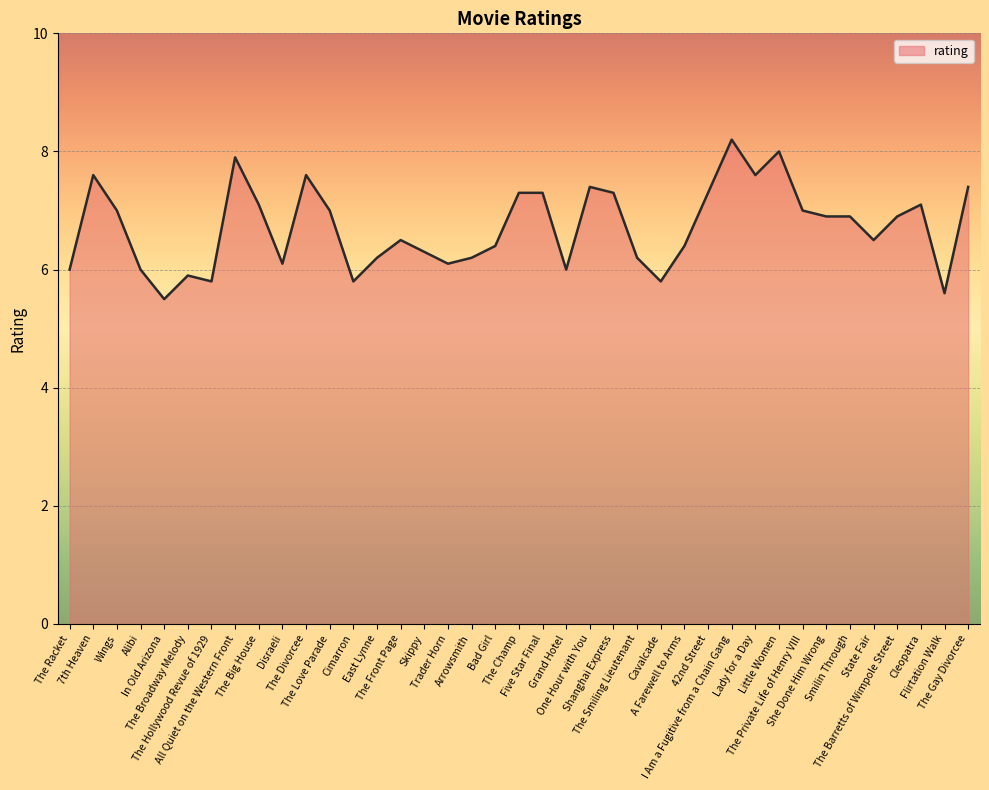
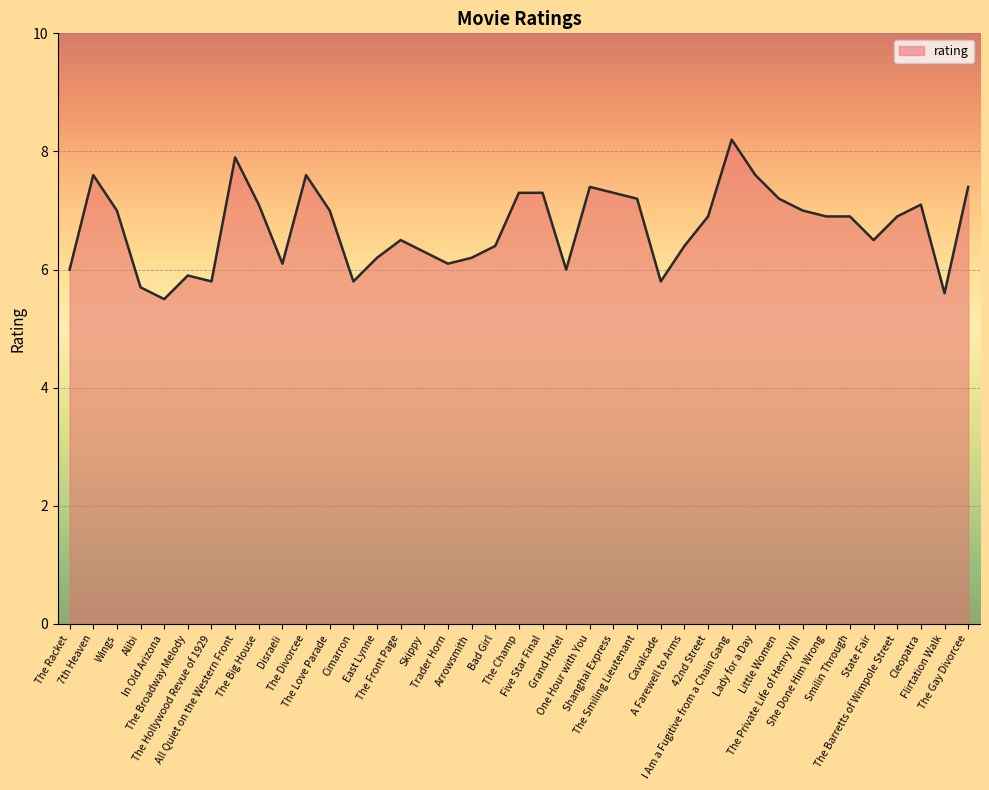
Alibi: 6.0 -> 5.7
The Smiling Lieutenant: 6.2 -> 7.2
42nd Street: 7.3 -> 6.9
Little Women: 8.0 -> 7.2
